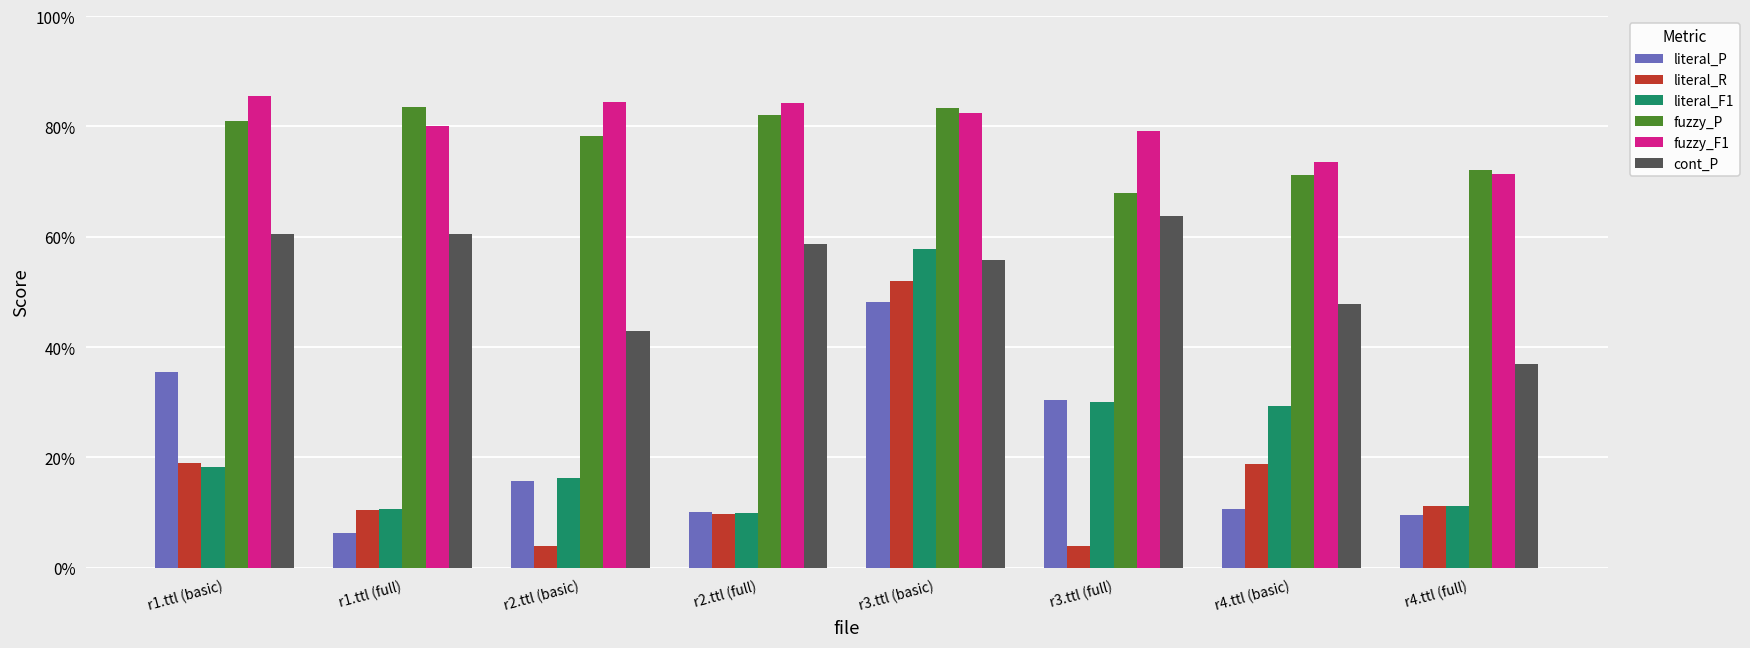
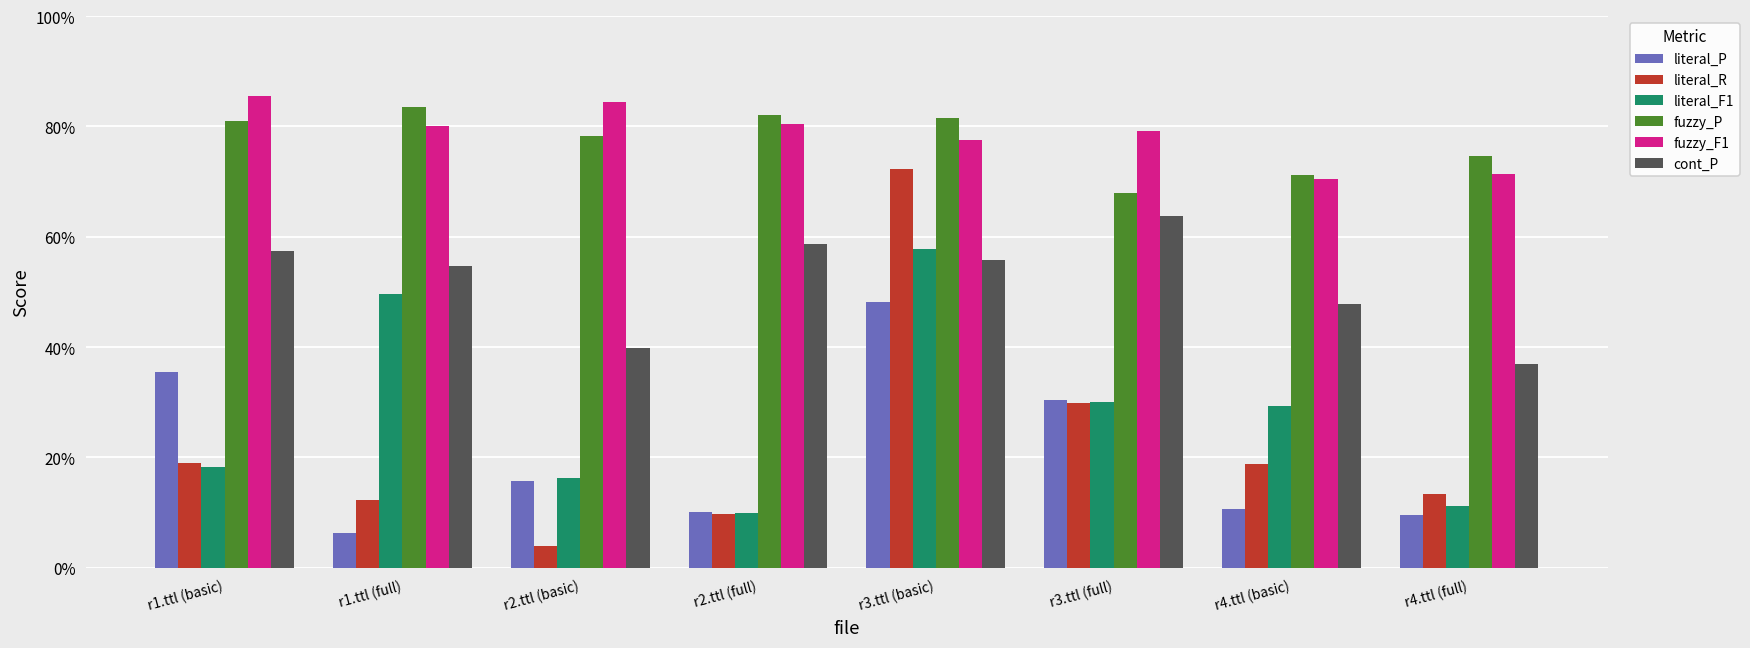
cont_P, r1.ttl (basic): 60% -> 57%
literal_R, r1.ttl (full): 10% -> 12%
literal_F1, r1.ttl (full): 11% -> 50%
cont_P, r1.ttl (full): 60% -> 55%
cont_P, r2.ttl (basic): 43% -> 40%
fuzzy_F1, r2.ttl (full): 84% -> 80%
literal_R, r3.ttl (basic): 52% -> 72%
fuzzy_P, r3.ttl (basic): 83% -> 81%
fuzzy_F1, r3.ttl (basic): 82% -> 78%
literal_R, r3.ttl (full): 4% -> 30%
fuzzy_F1, r4.ttl (basic): 74% -> 70%
literal_R, r4.ttl (full): 11% -> 13%
fuzzy_P, r4.ttl (full): 72% -> 75%
